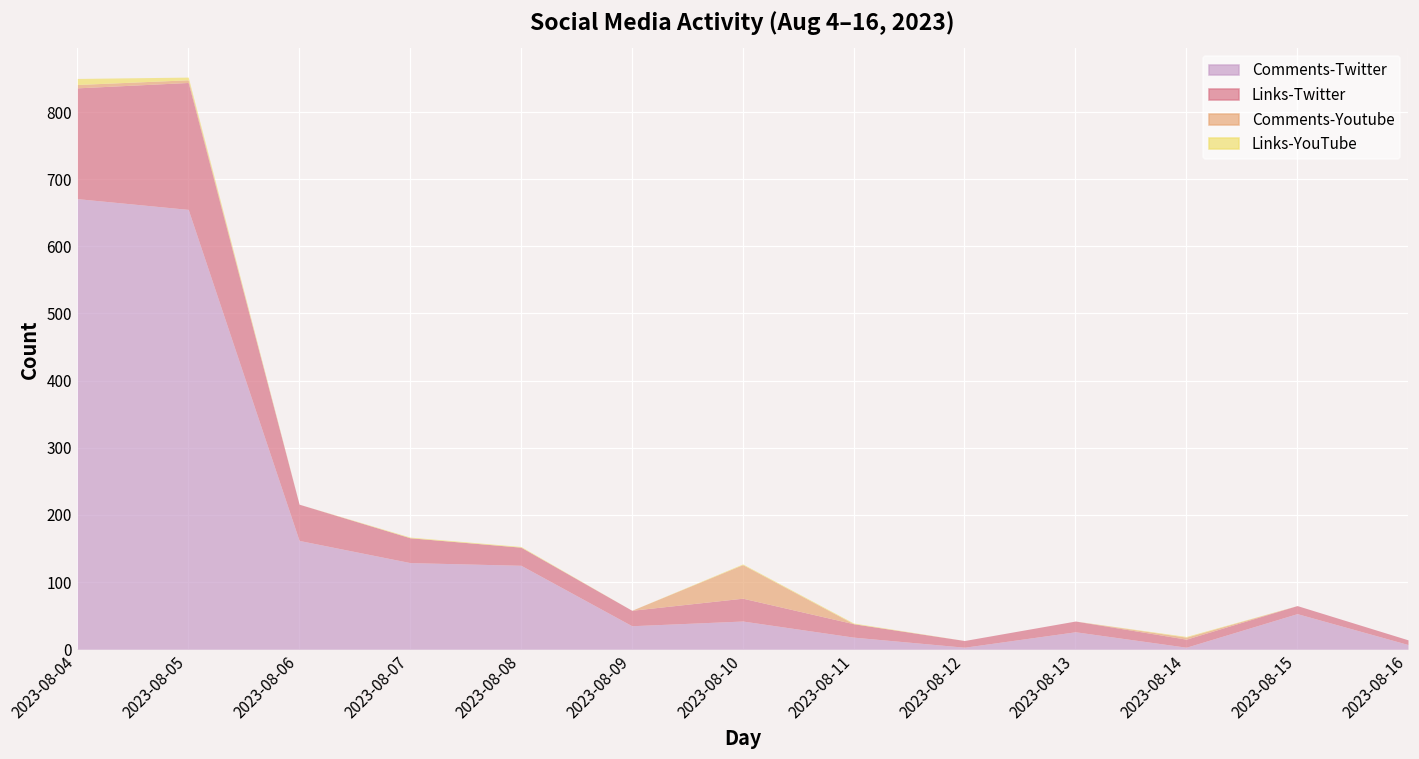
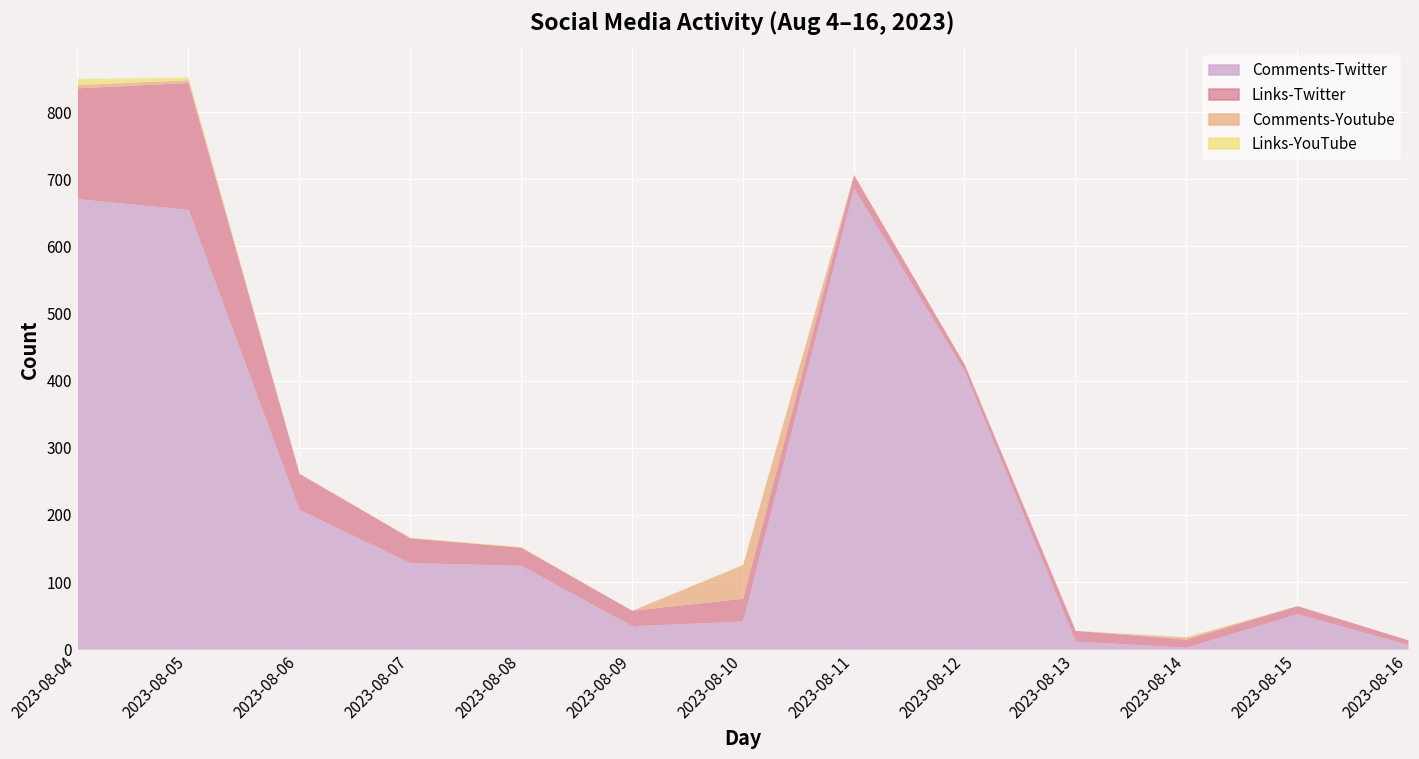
Comments-Twitter, 2023-08-06: 160 -> 210
Comments-Twitter, 2023-08-11: 20 -> 690
Comments-Twitter, 2023-08-12: 0 -> 410
Comments-Twitter, 2023-08-13: 30 -> 10
